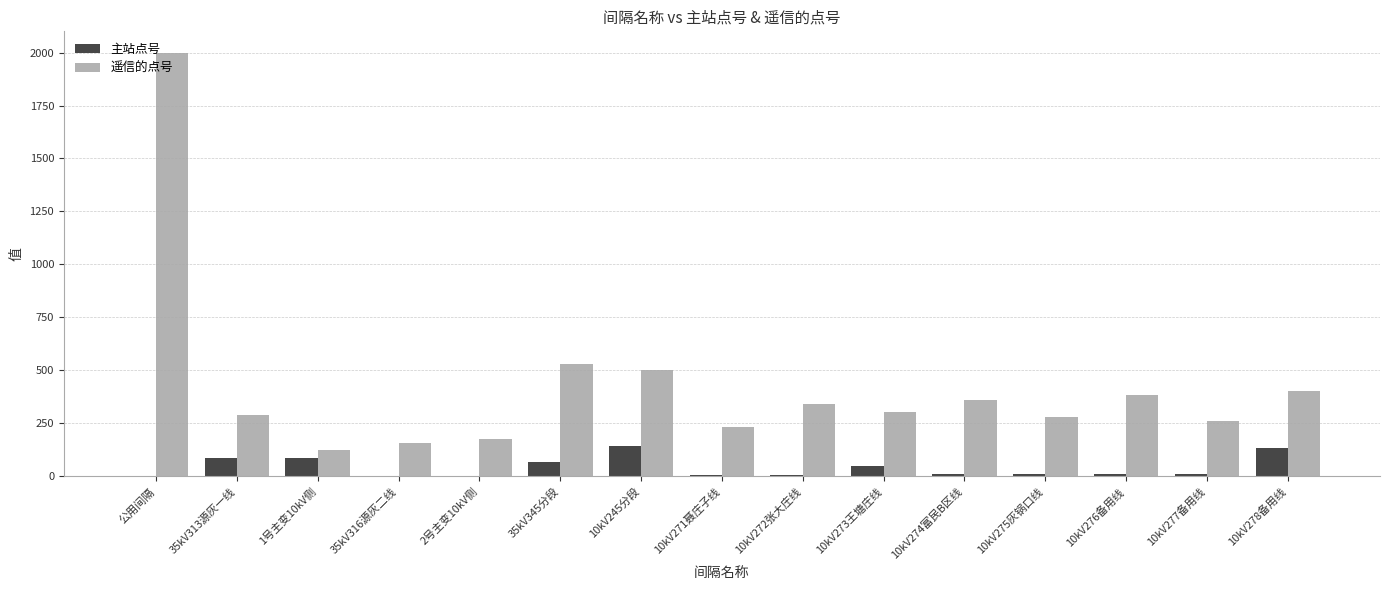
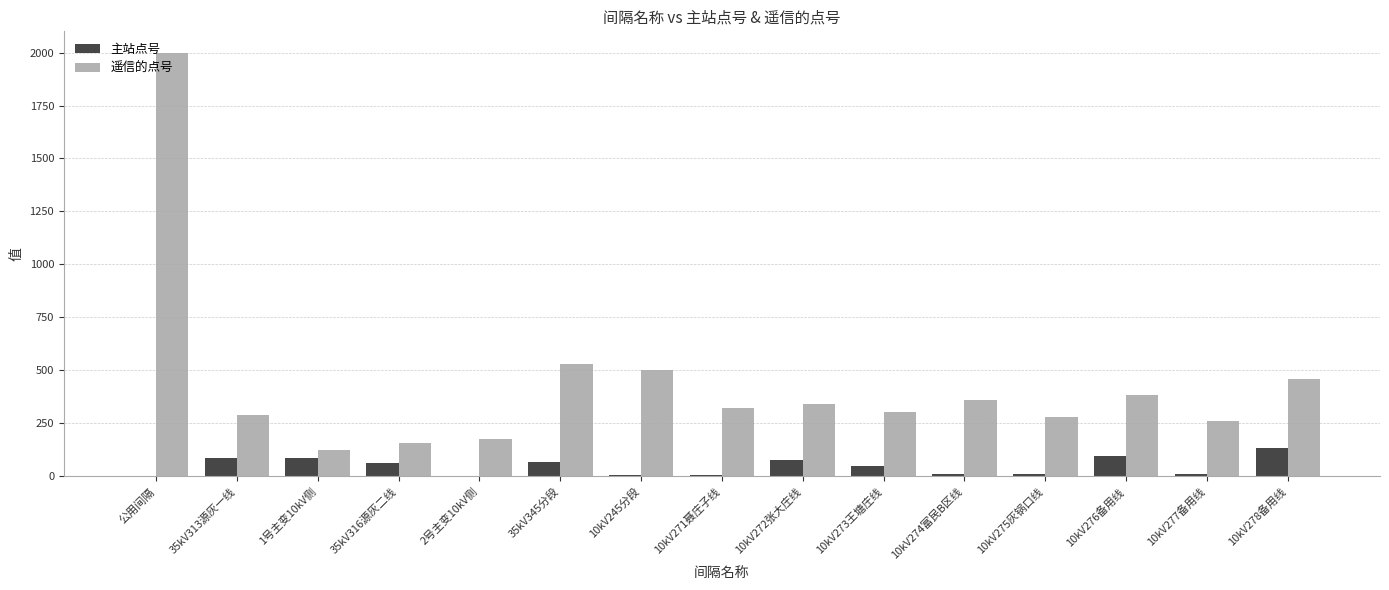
主站点号, 35kV316源灰二线: 0 -> 60
主站点号, 10kV245分段: 140 -> 10
遥信的点号, 10kV271聂庄子线: 230 -> 320
主站点号, 10kV272张大庄线: 10 -> 80
主站点号, 10kV276备用线: 10 -> 100
遥信的点号, 10kV278备用线: 400 -> 460
